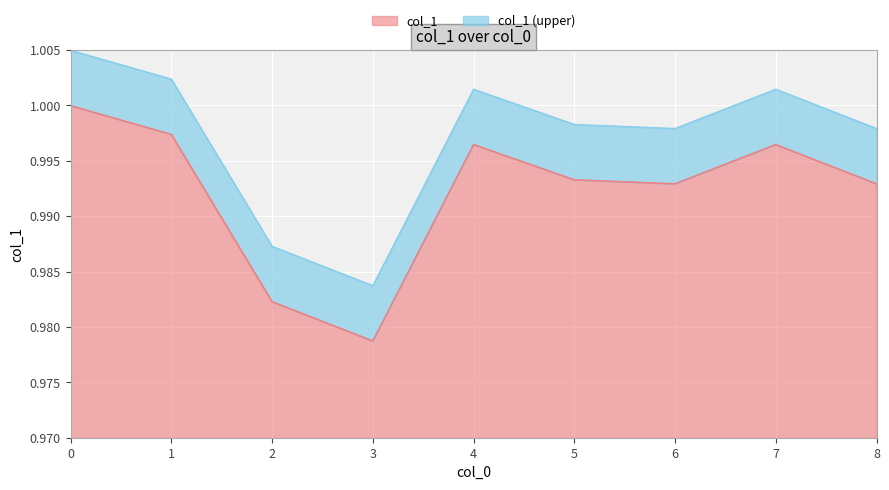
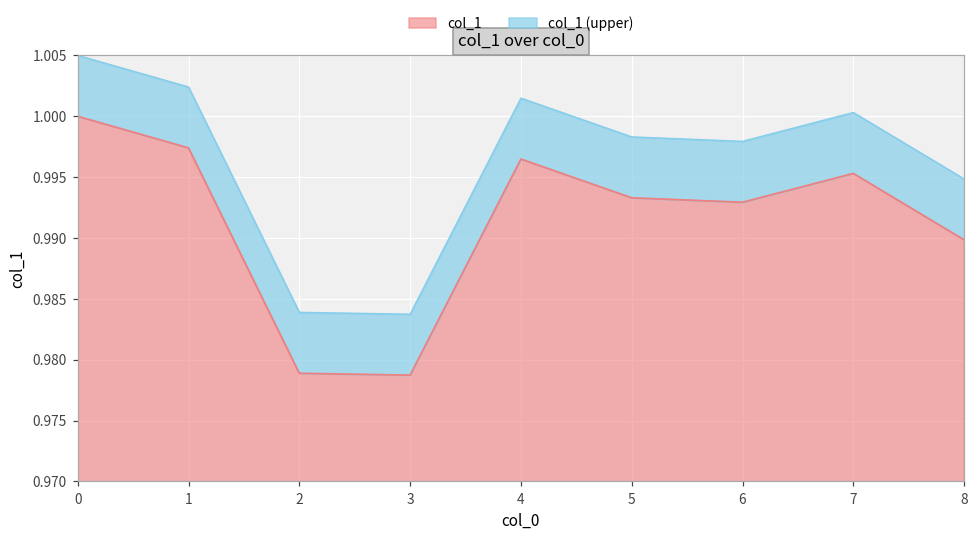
col_1, 2: 0.9823 -> 0.9789
col_1, 7: 0.9965 -> 0.9953
col_1, 8: 0.9929 -> 0.9898
